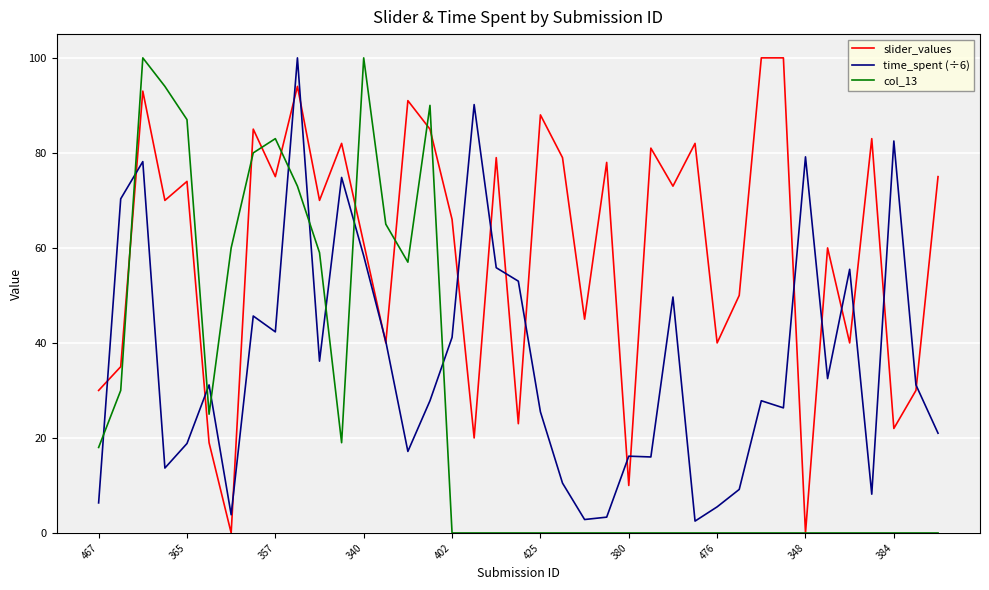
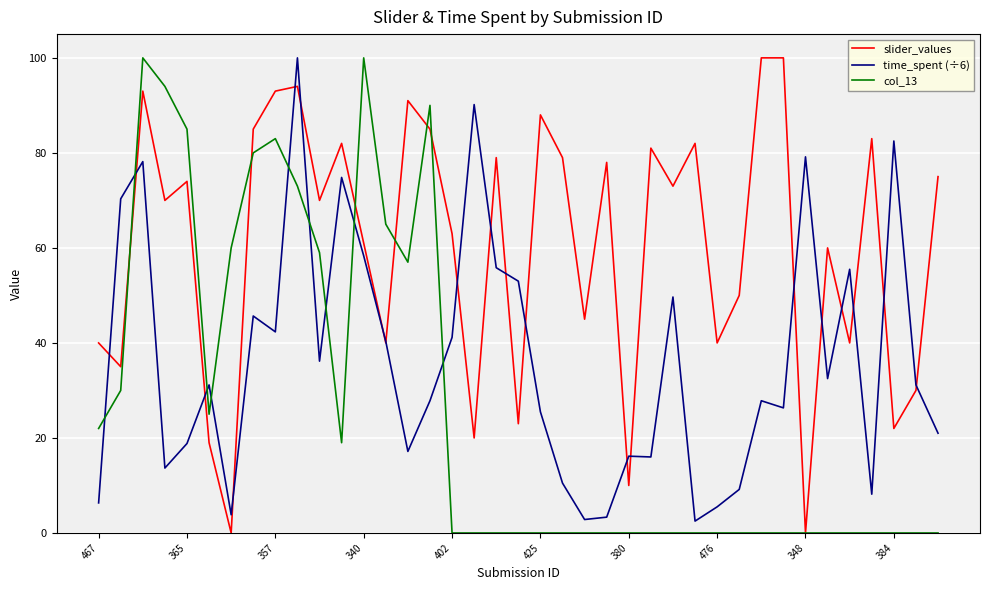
slider_values, 467: 30 -> 40
col_13, 467: 18 -> 22
col_13, 365: 87 -> 85
slider_values, 357: 75 -> 93
slider_values, 402: 66 -> 63
